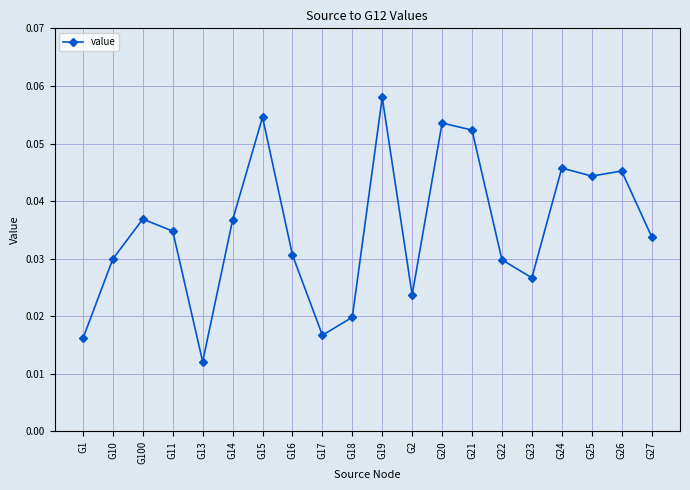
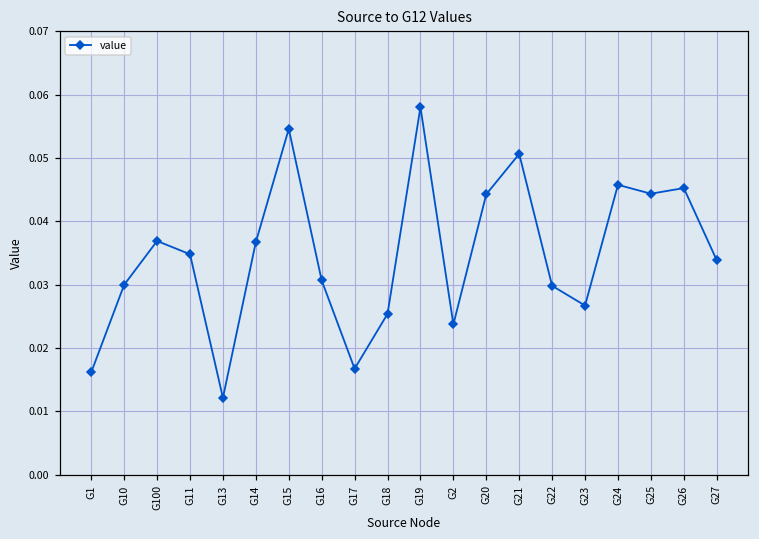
G18: 0.020 -> 0.025
G20: 0.054 -> 0.044
G21: 0.052 -> 0.051
